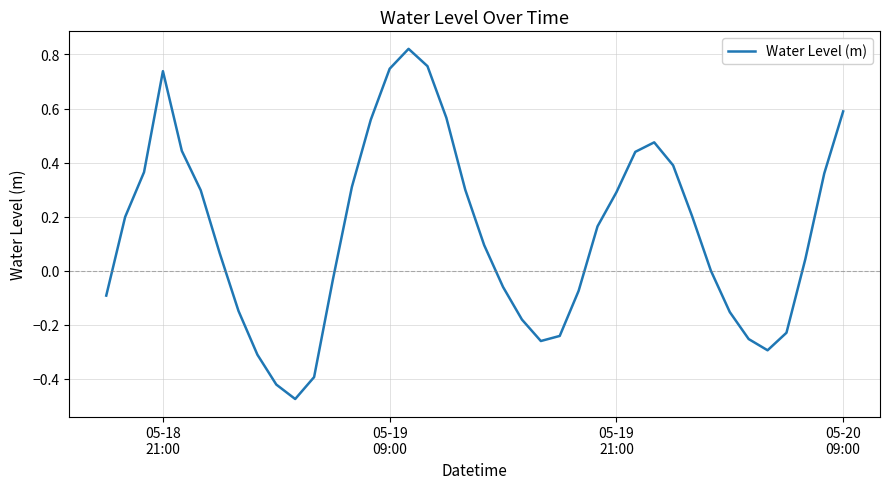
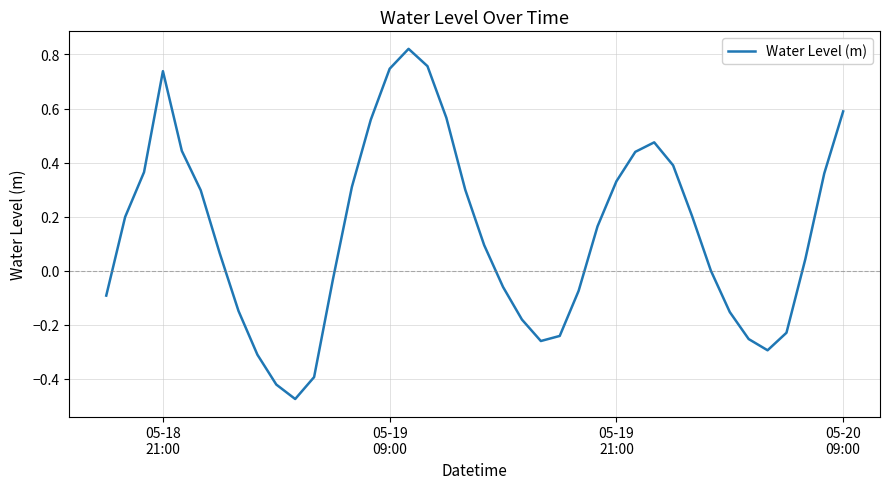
05-19 21:00: 0.29 -> 0.33
